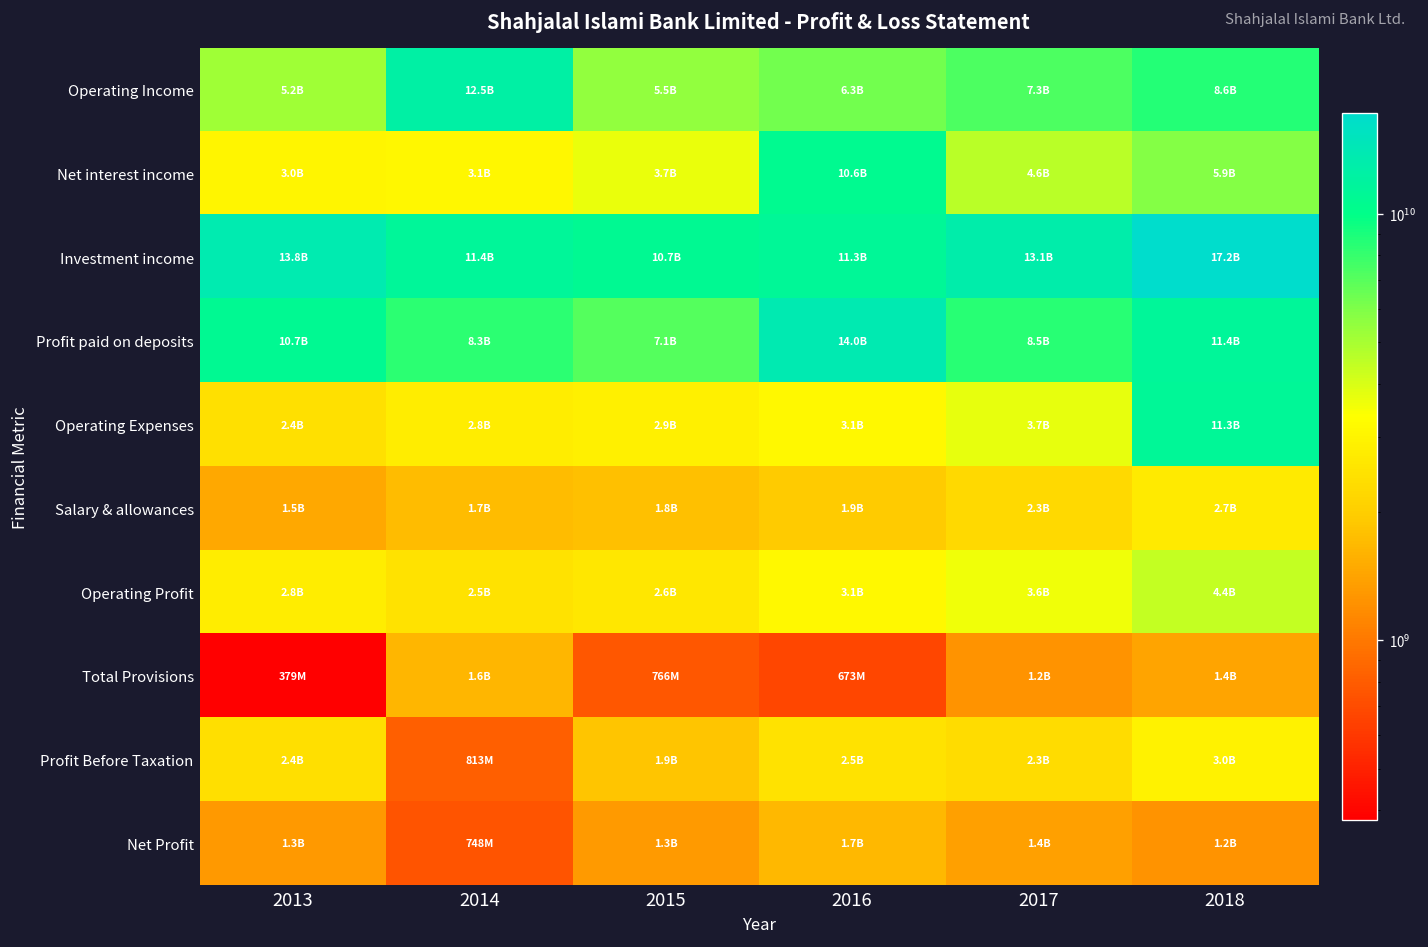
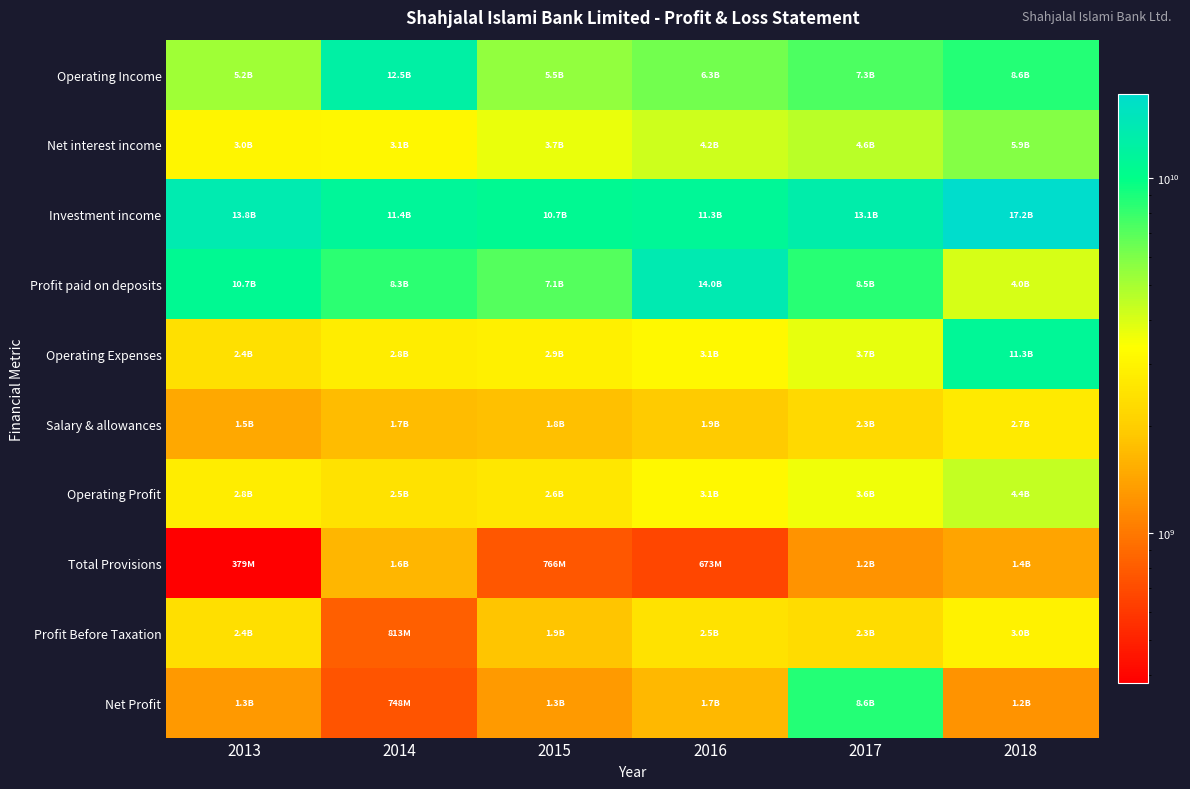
Net interest income, 2016: 10.6B -> 4.2B
Profit paid on deposits, 2018: 11.4B -> 4.0B
Net Profit, 2017: 1.4B -> 8.6B
